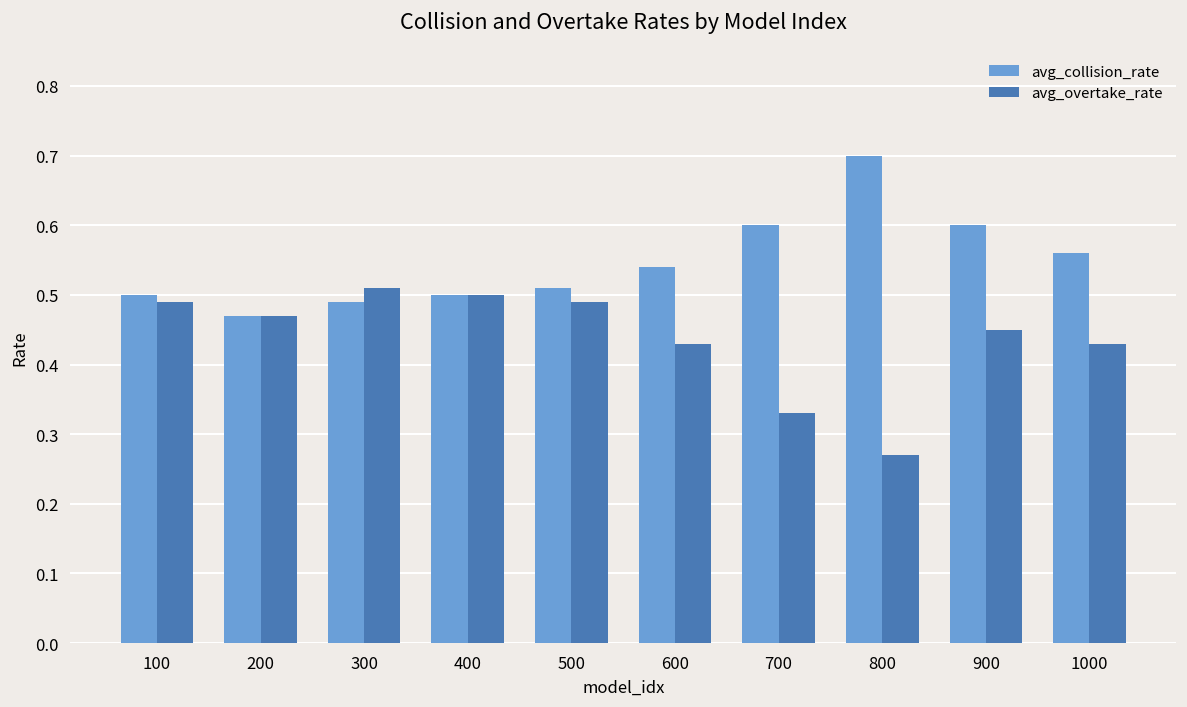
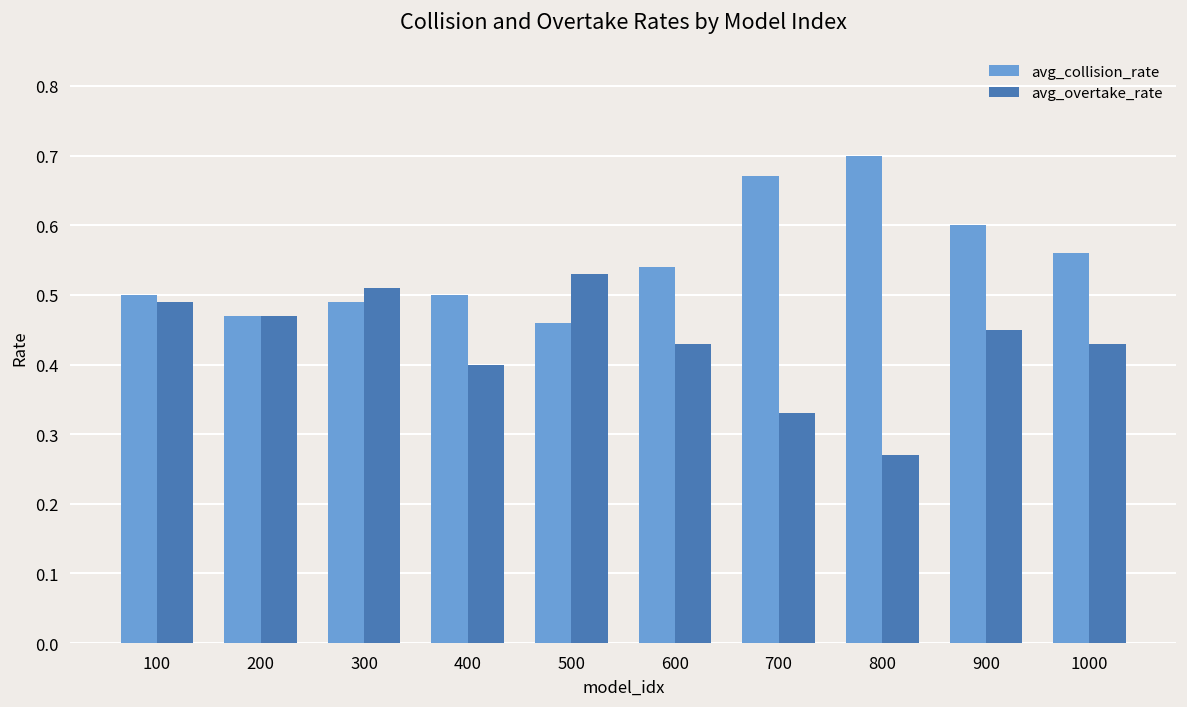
avg_overtake_rate, 400: 0.5 -> 0.4
avg_collision_rate, 500: 0.51 -> 0.46
avg_overtake_rate, 500: 0.49 -> 0.53
avg_collision_rate, 700: 0.60 -> 0.67
